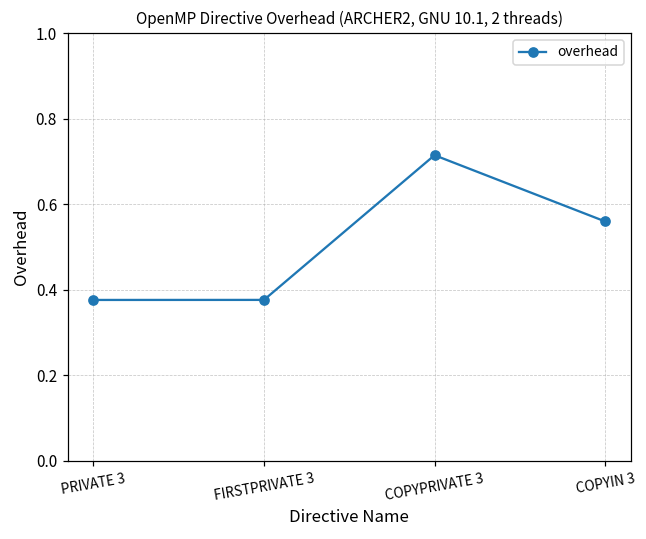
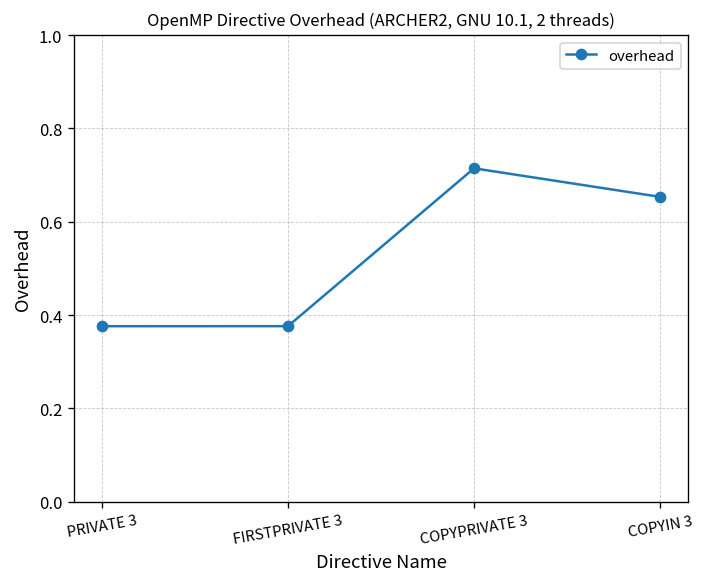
COPYIN 3: 0.56 -> 0.65
